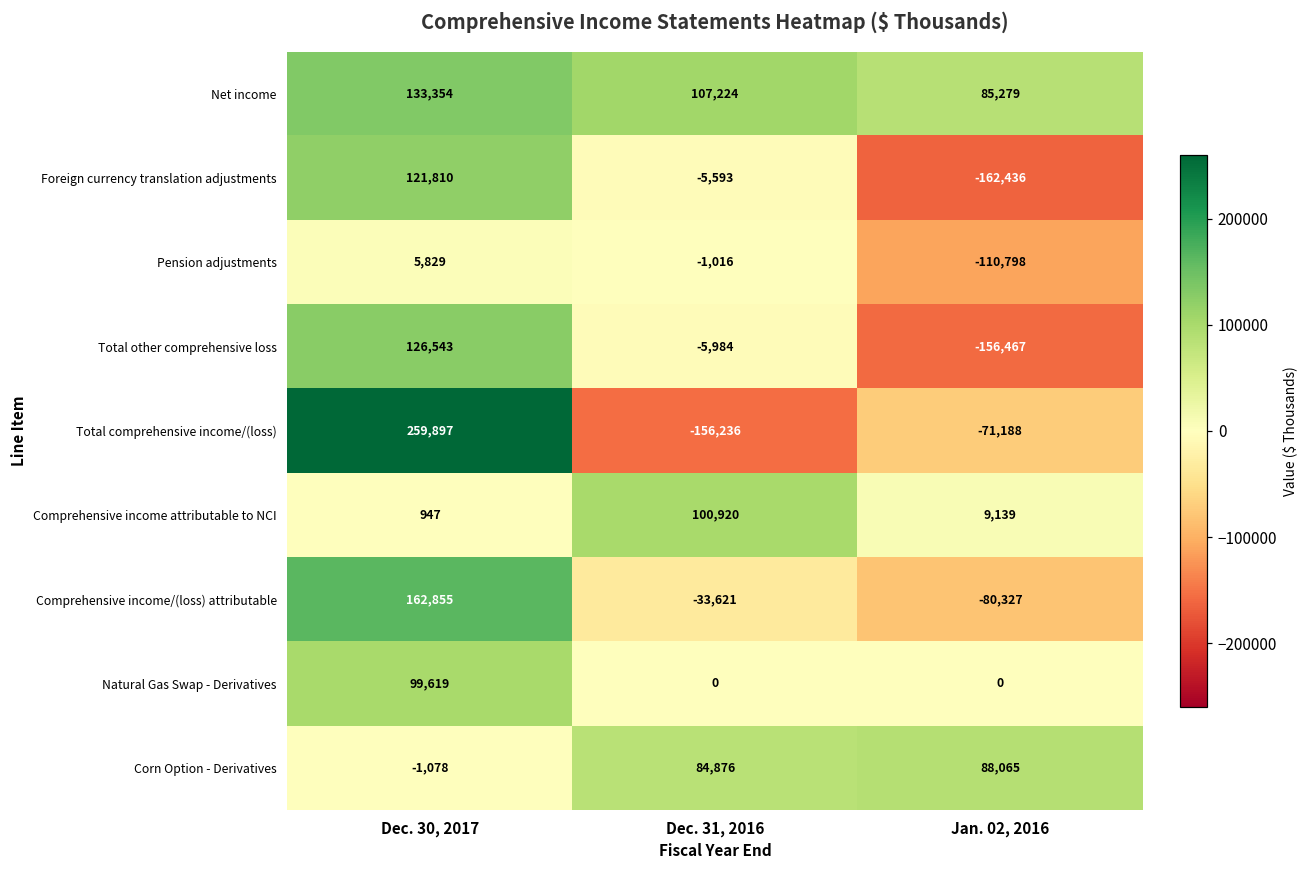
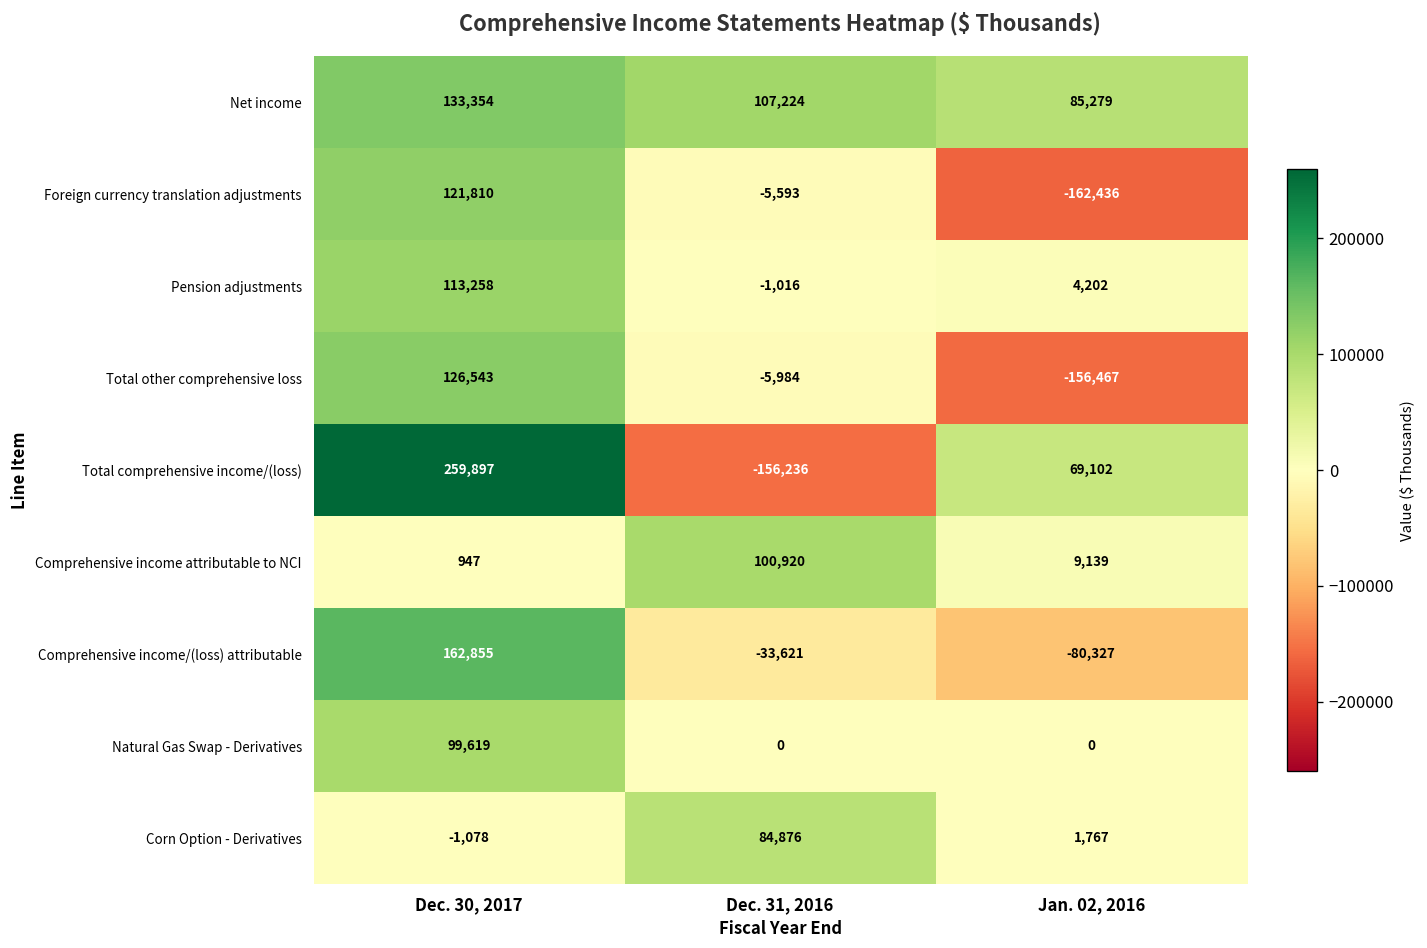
Pension adjustments, Dec. 30, 2017: 5,829 -> 113,258
Pension adjustments, Jan. 02, 2016: -110,798 -> 4,202
Total comprehensive income/(loss), Jan. 02, 2016: -71,188 -> 69,102
Corn Option - Derivatives, Jan. 02, 2016: 88,065 -> 1,767
